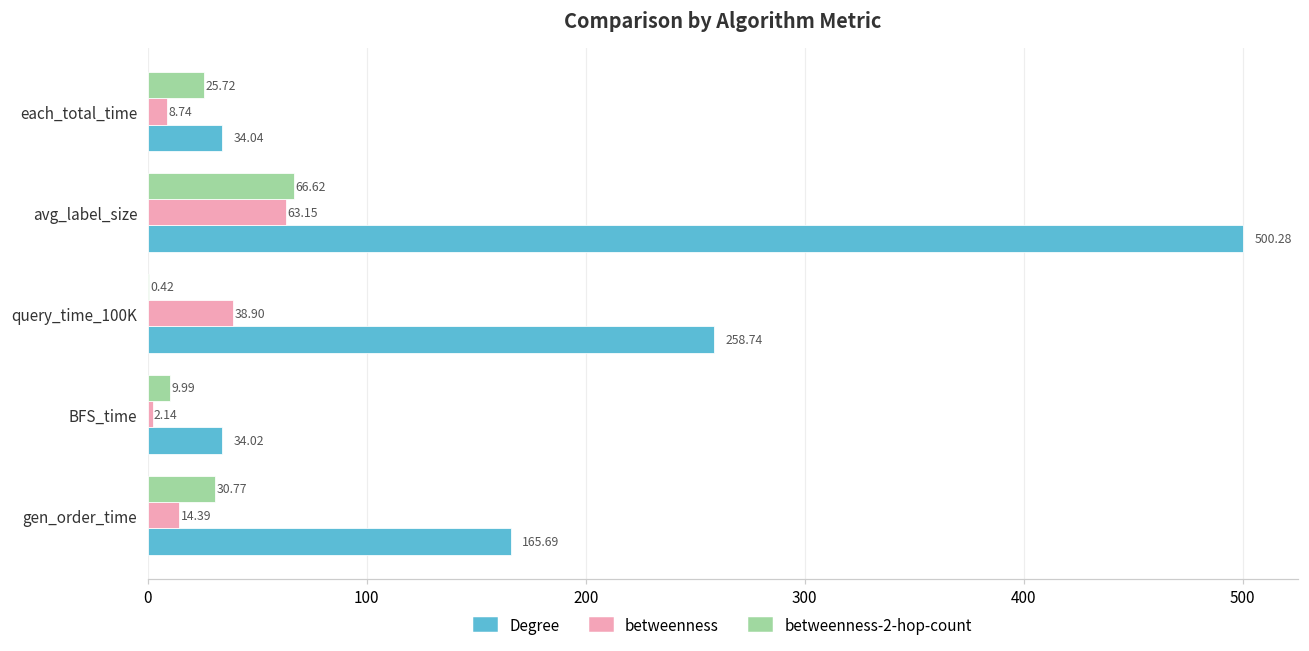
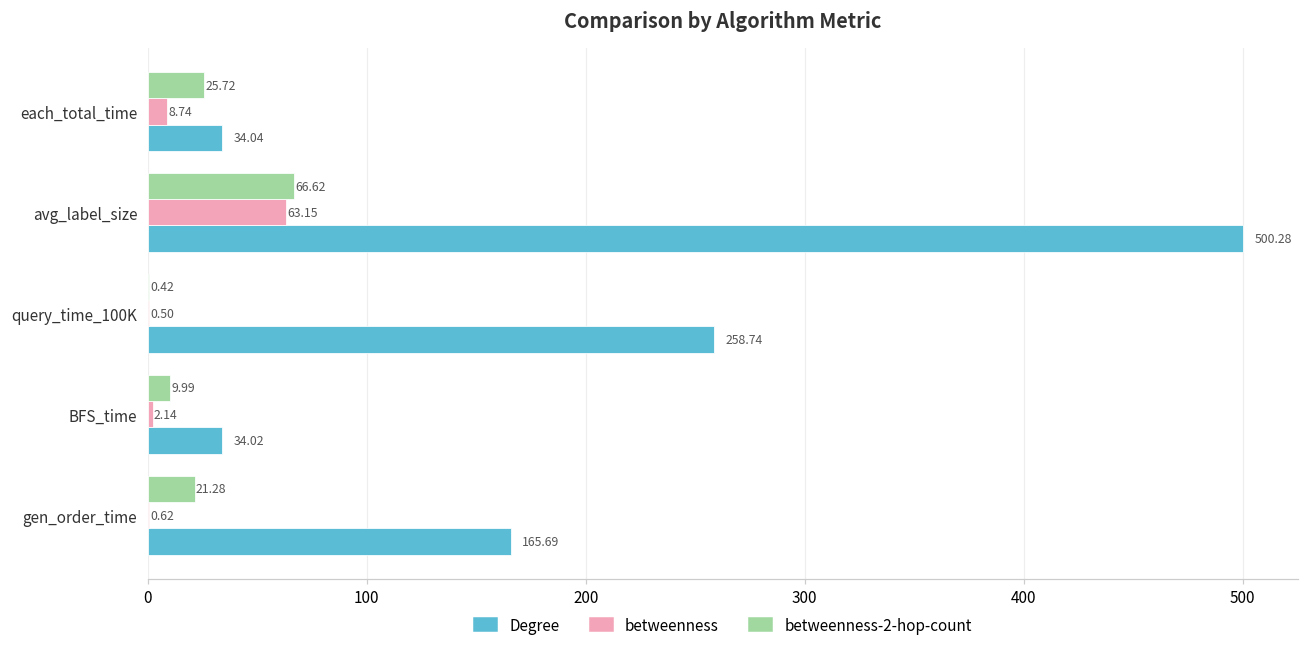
betweenness, query_time_100K: 38.90 -> 0.50
betweenness-2-hop-count, gen_order_time: 30.77 -> 21.28
betweenness, gen_order_time: 14.39 -> 0.62
